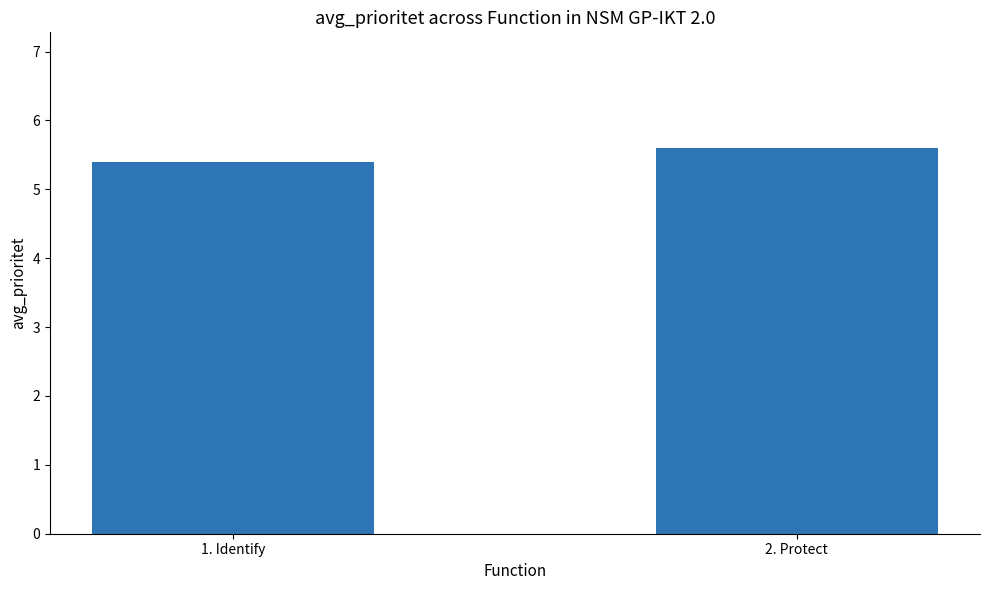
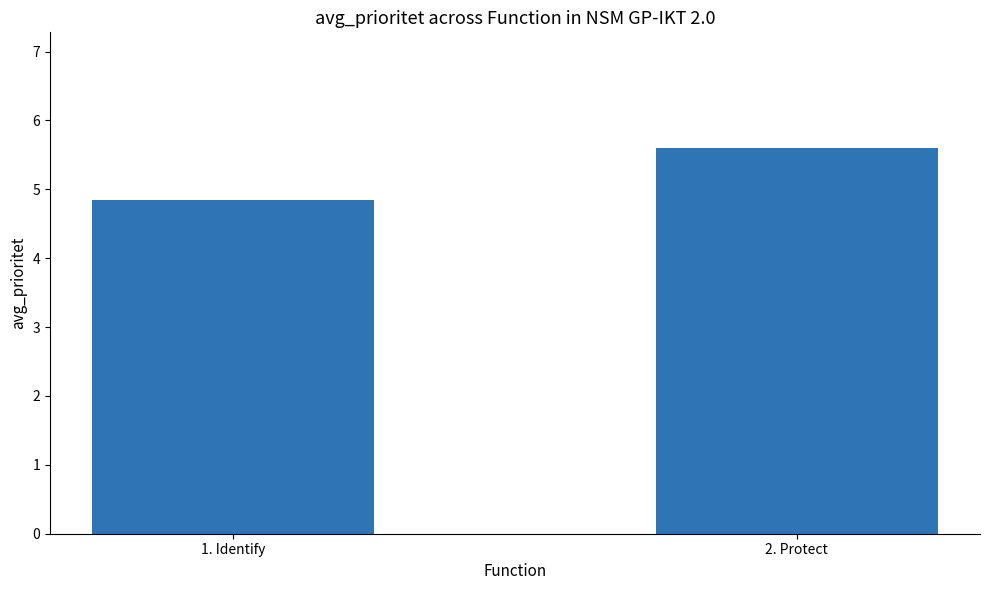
1. Identify: 5.4 -> 4.8
